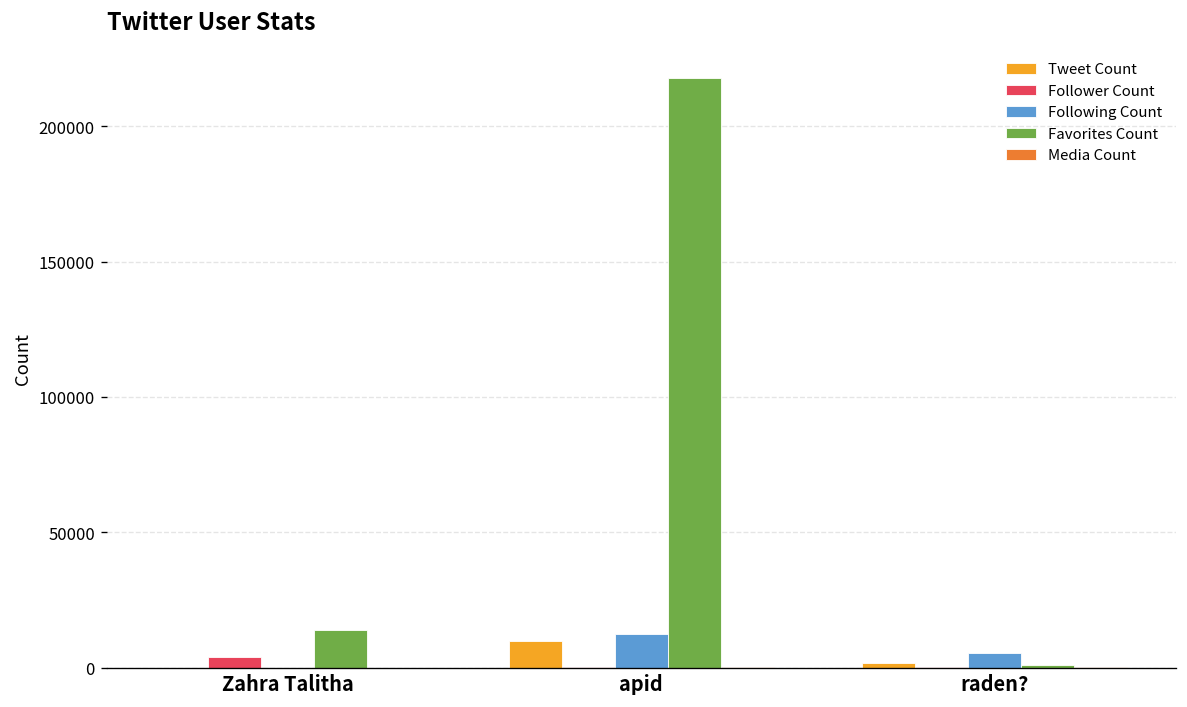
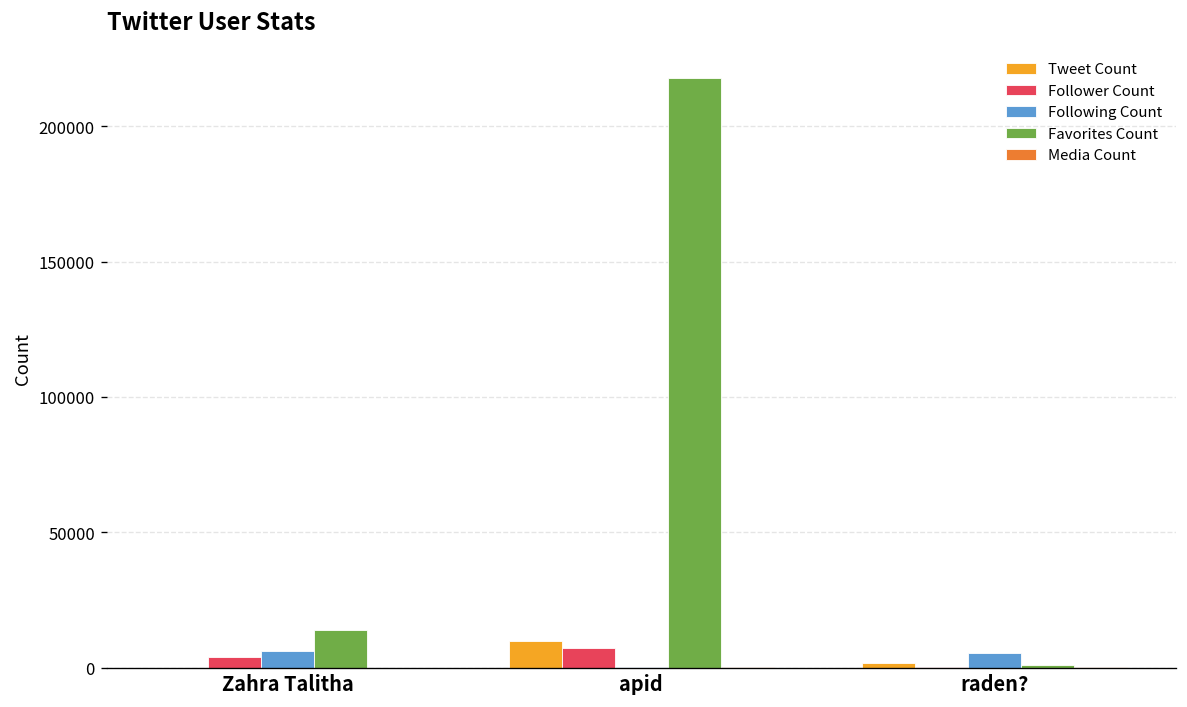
Following Count, Zahra Talitha: 0 -> 6000
Follower Count, apid: 0 -> 7000
Following Count, apid: 12000 -> 0
